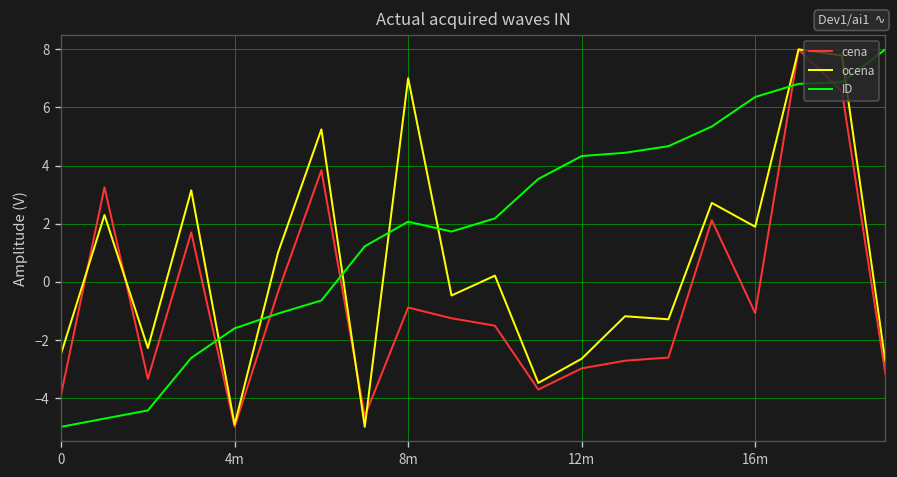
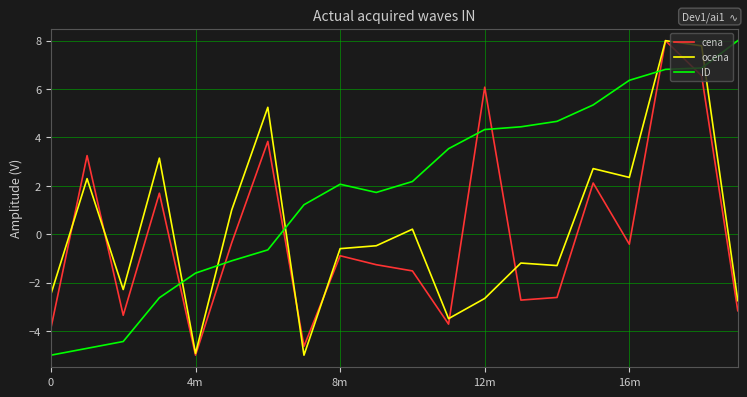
ocena, 8m: 7.0 -> -0.6
cena, 12m: -3.0 -> 6.1
cena, 16m: -1.1 -> -0.4
ocena, 16m: 1.9 -> 2.3
